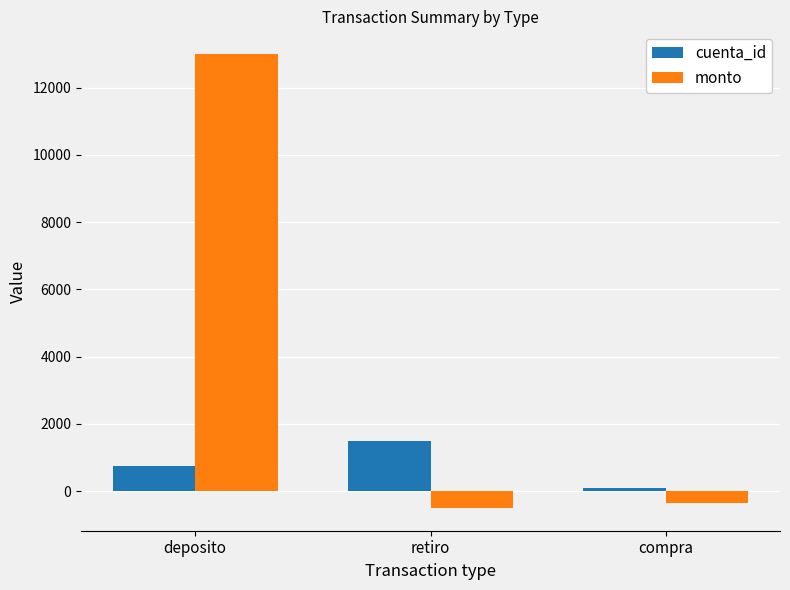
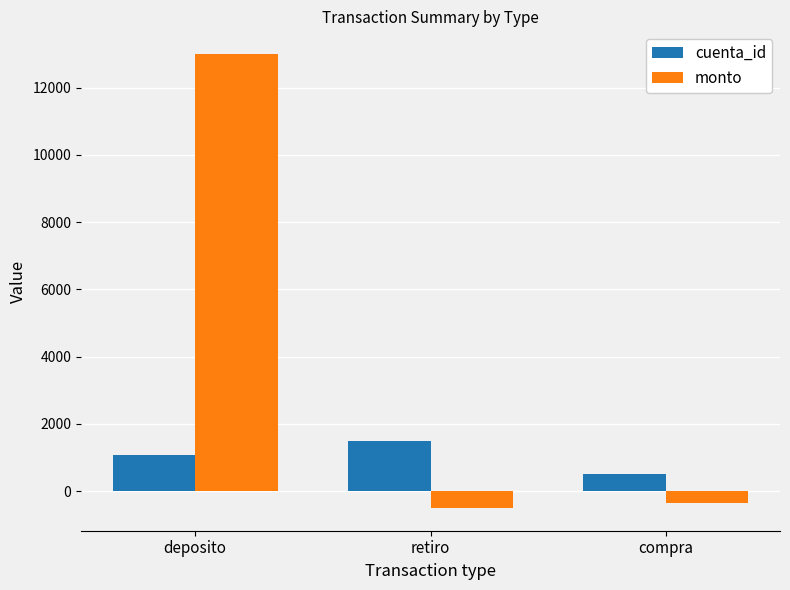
cuenta_id, deposito: 800 -> 1100
cuenta_id, compra: 100 -> 500
